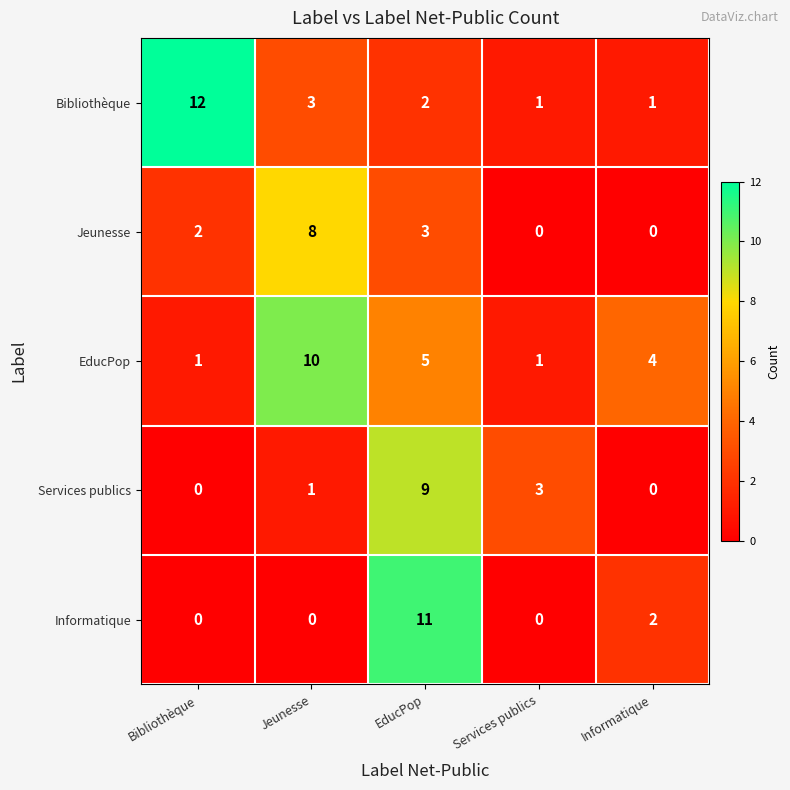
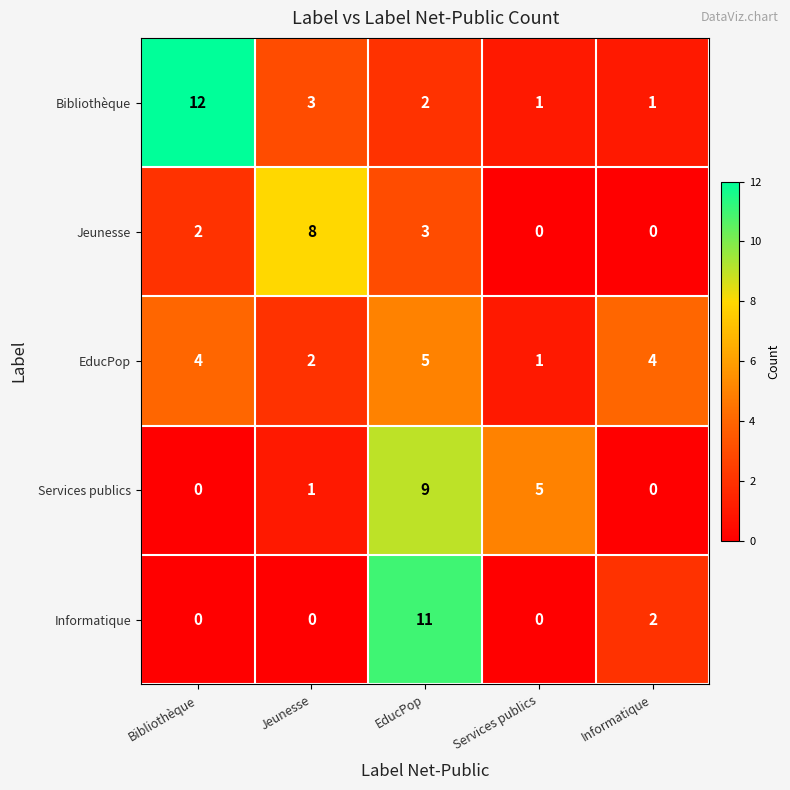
EducPop, Bibliothèque: 1 -> 4
EducPop, Jeunesse: 10 -> 2
Services publics, Services publics: 3 -> 5
